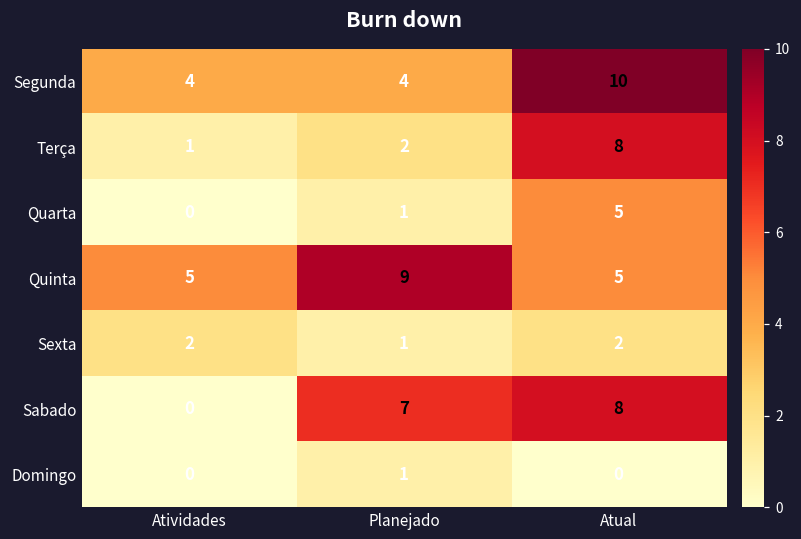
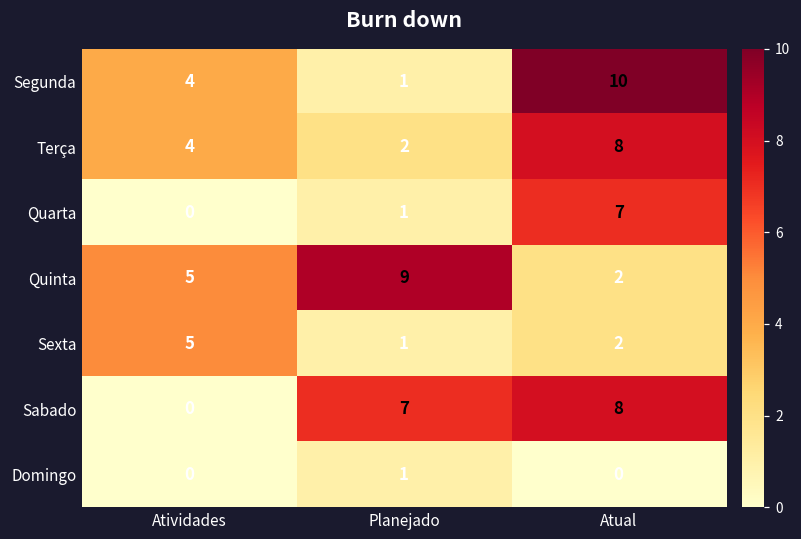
Segunda, Planejado: 4 -> 1
Terça, Atividades: 1 -> 4
Quarta, Atual: 5 -> 7
Quinta, Atual: 5 -> 2
Sexta, Atividades: 2 -> 5
